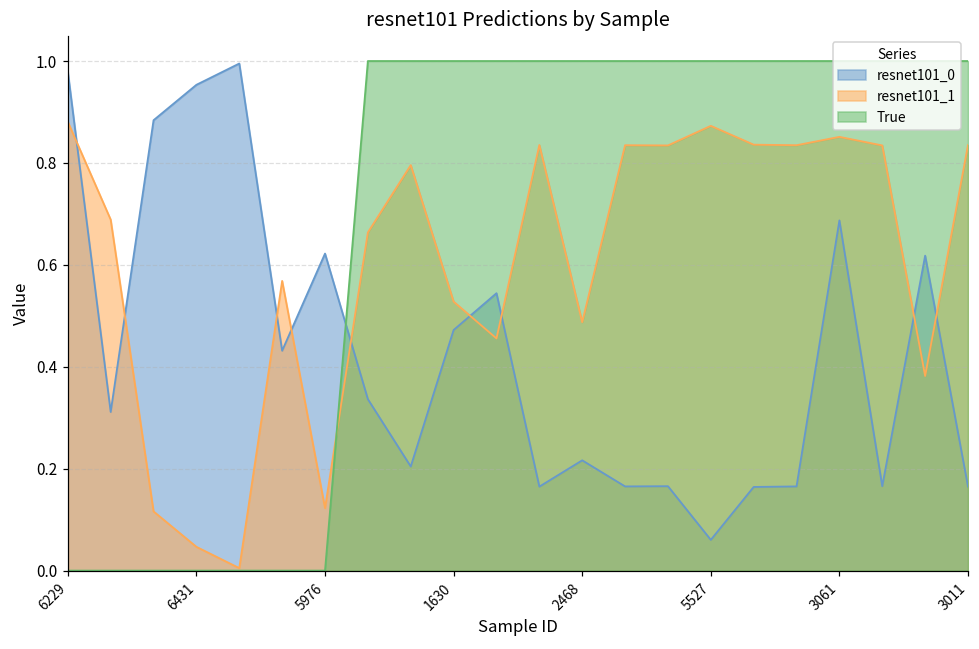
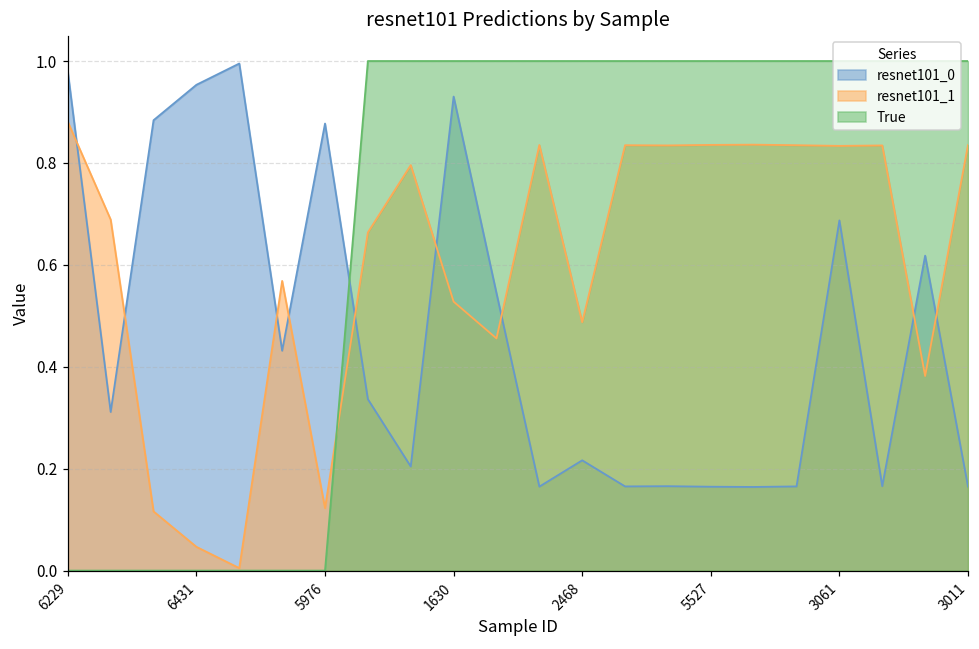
resnet101_0, 5976: 0.62 -> 0.88
resnet101_0, 1630: 0.47 -> 0.93
resnet101_0, 5527: 0.06 -> 0.16
resnet101_1, 5527: 0.87 -> 0.84
resnet101_1, 3061: 0.85 -> 0.83
